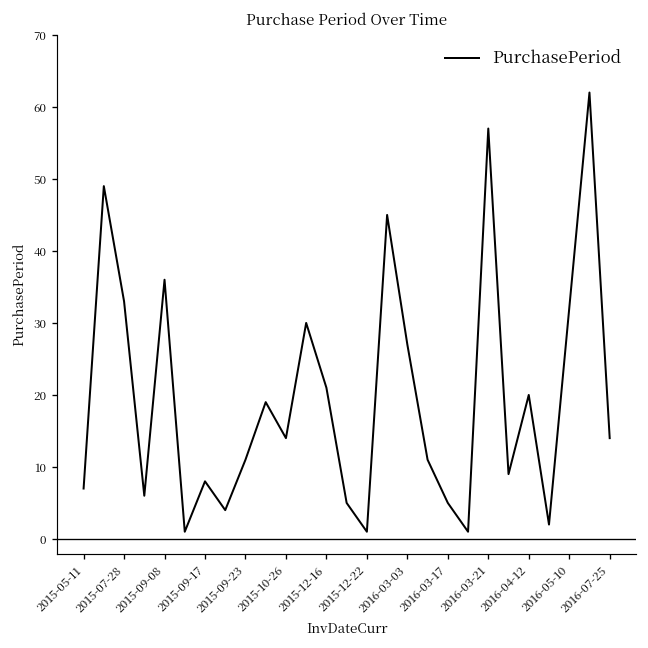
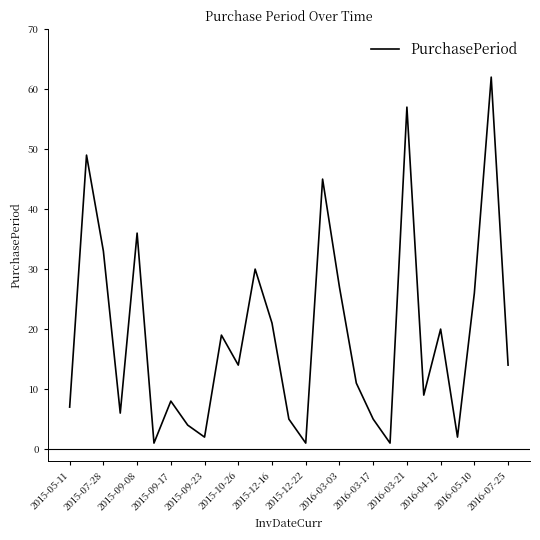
2015-09-23: 11 -> 2
2016-05-10: 32 -> 26
